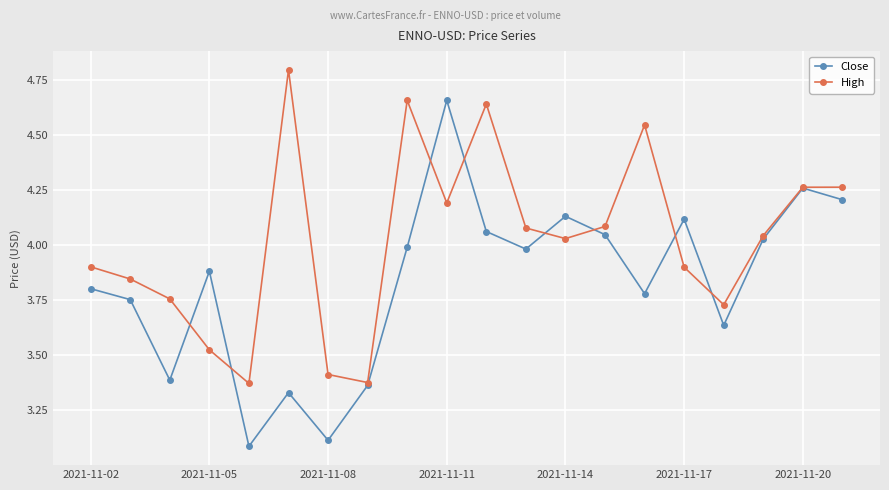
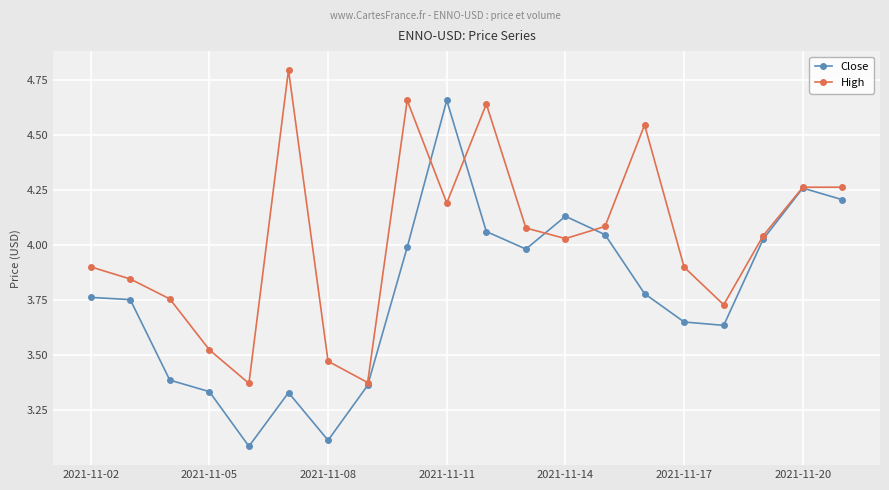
Close, 2021-11-02: 3.80 -> 3.76
Close, 2021-11-05: 3.88 -> 3.33
High, 2021-11-08: 3.41 -> 3.47
Close, 2021-11-17: 4.12 -> 3.65
